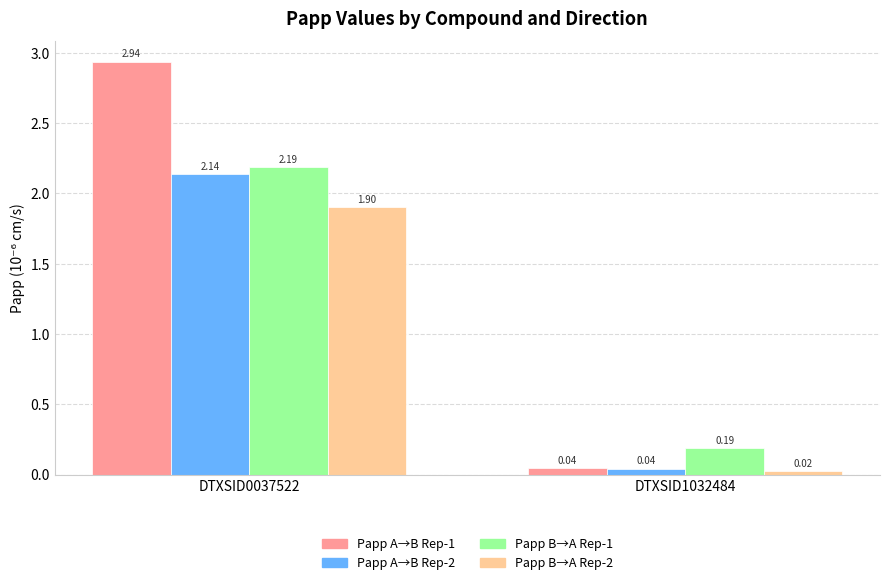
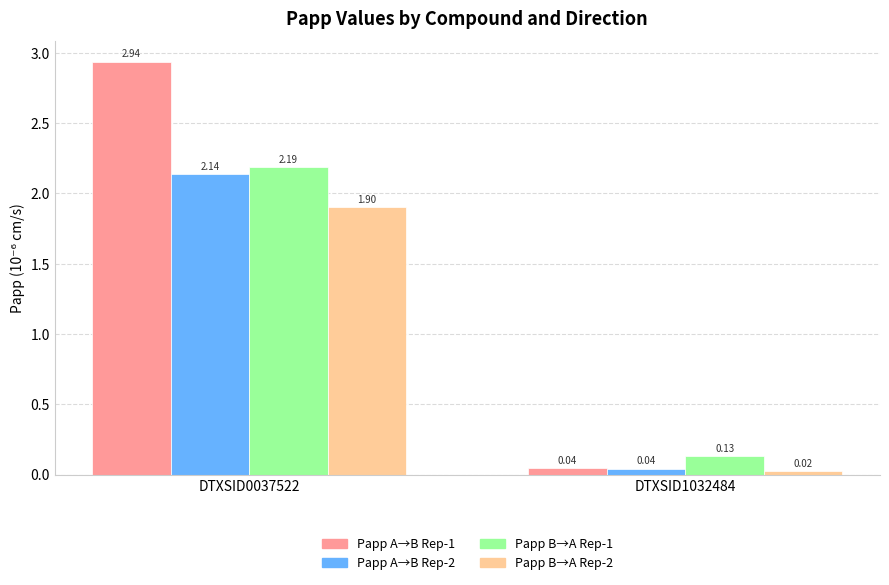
Papp B→A Rep-1, DTXSID1032484: 0.19 -> 0.13
